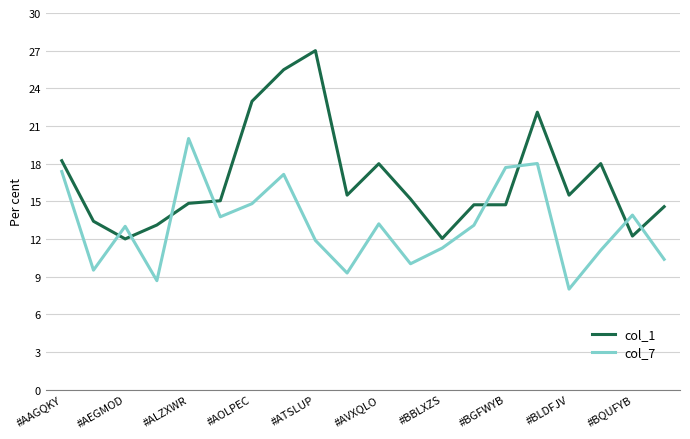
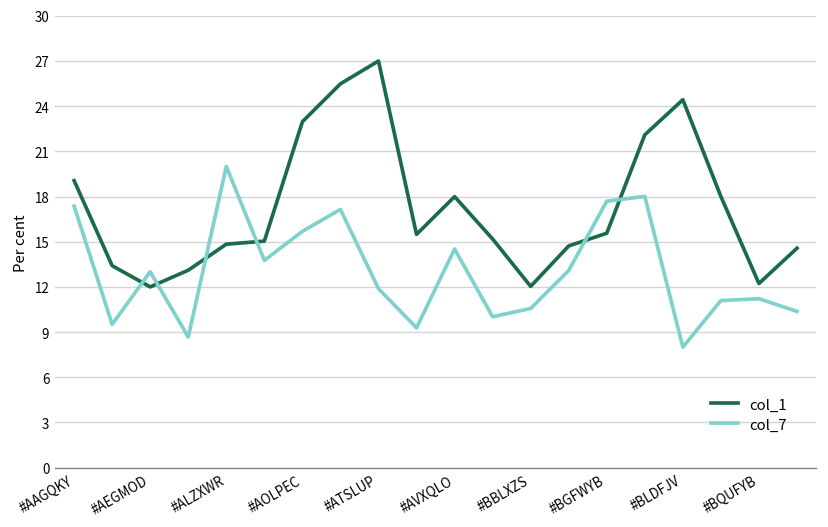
col_1, #AAGQKY: 18.2 -> 19.1
col_7, #AOLPEC: 14.8 -> 15.7
col_7, #AVXQLO: 13.2 -> 14.5
col_7, #BBLXZS: 11.3 -> 10.6
col_1, #BGFWYB: 14.7 -> 15.6
col_1, #BLDFJV: 15.5 -> 24.4
col_7, #BQUFYB: 13.9 -> 11.2
